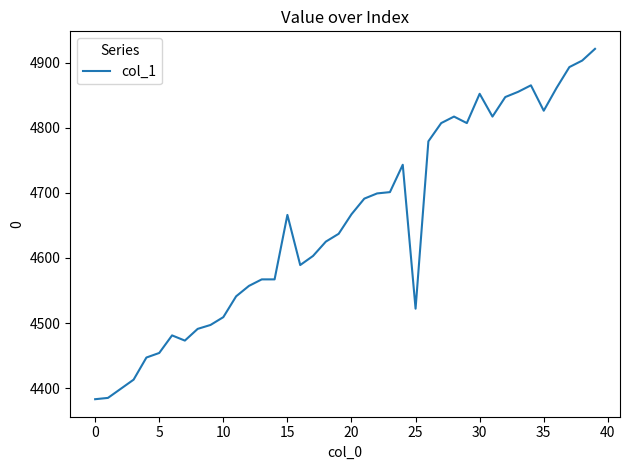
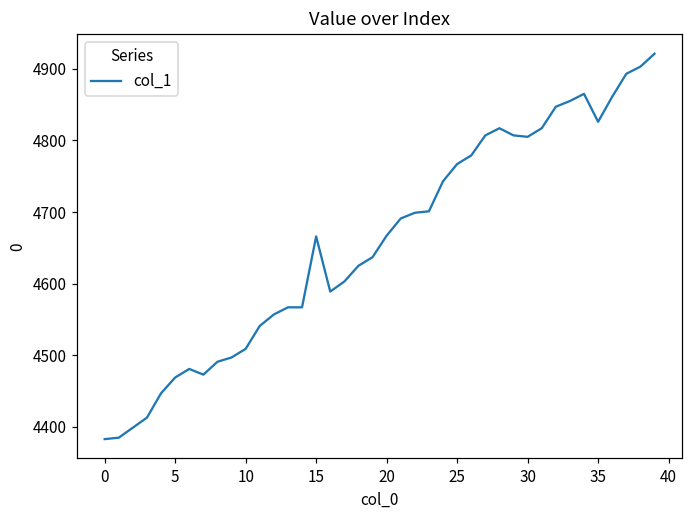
5: 4450 -> 4470
25: 4520 -> 4770
30: 4850 -> 4810
